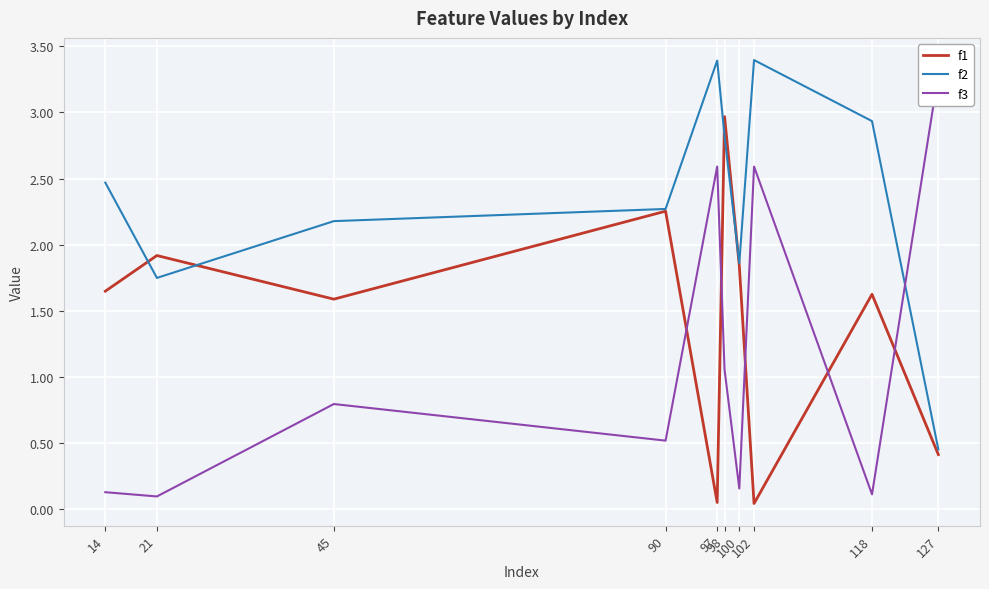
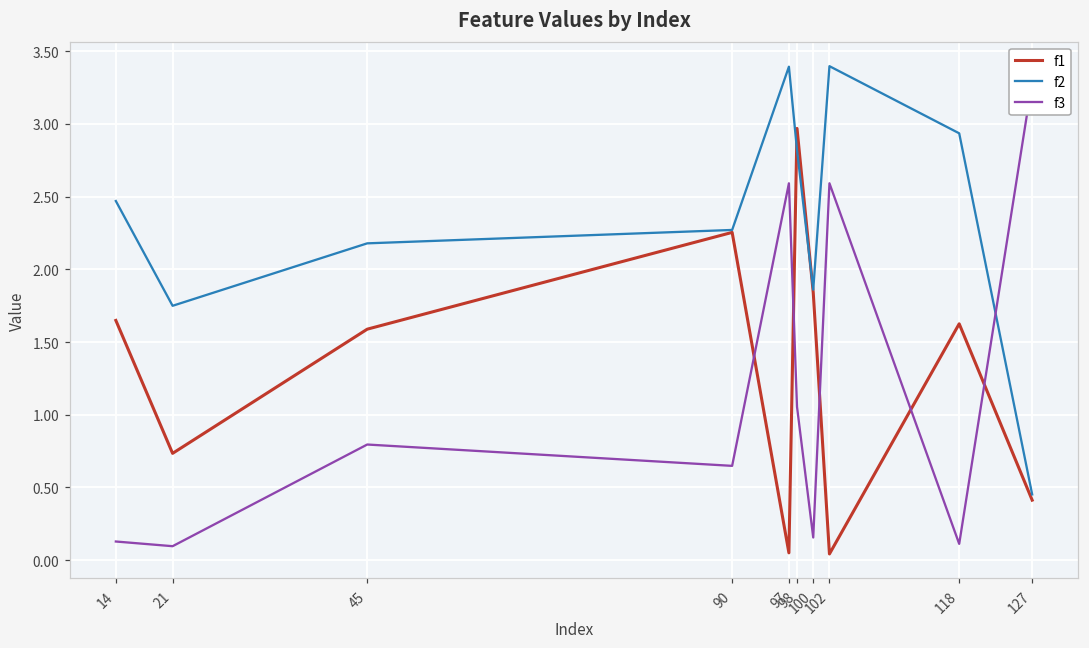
f1, 21: 1.92 -> 0.73
f3, 90: 0.52 -> 0.65
